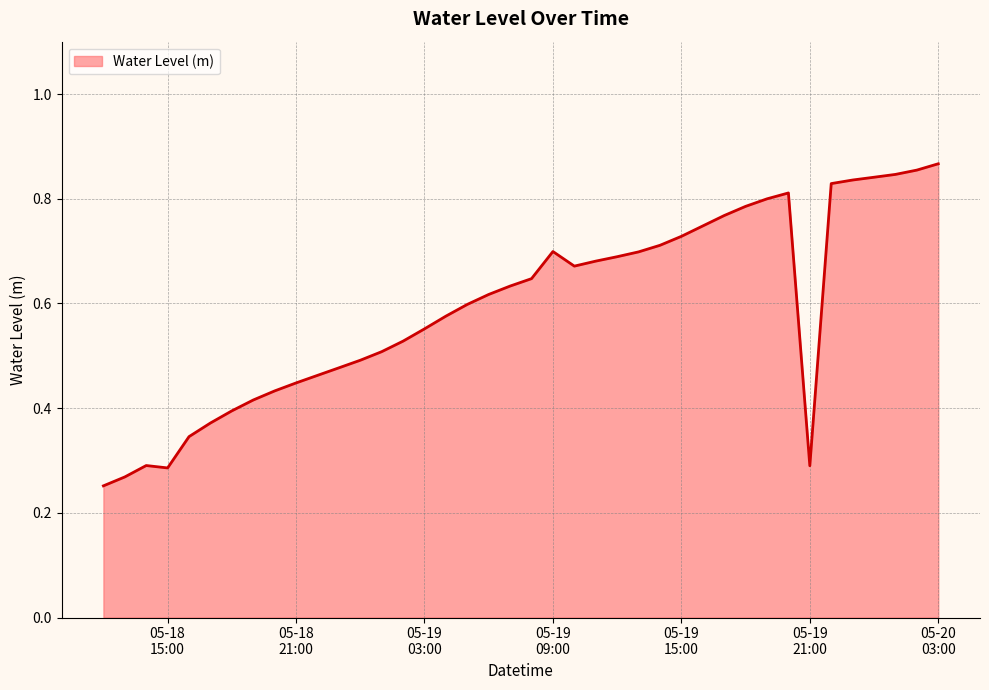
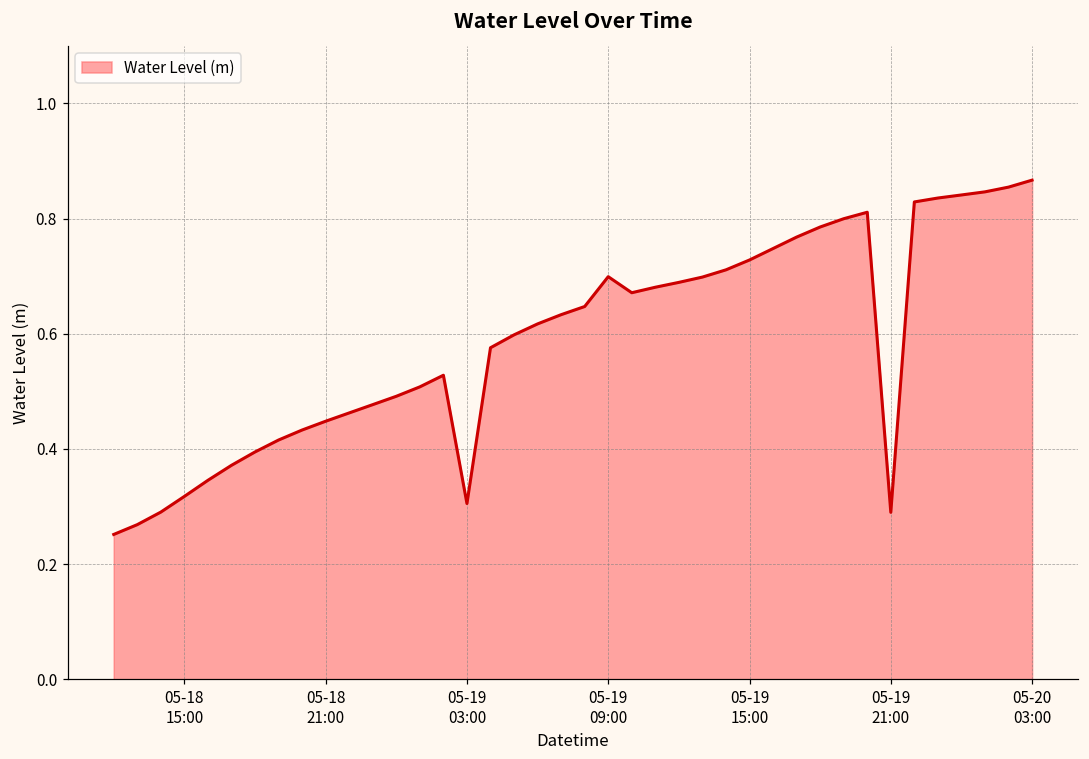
05-18 15:00: 0.29 -> 0.32
05-19 03:00: 0.55 -> 0.31
